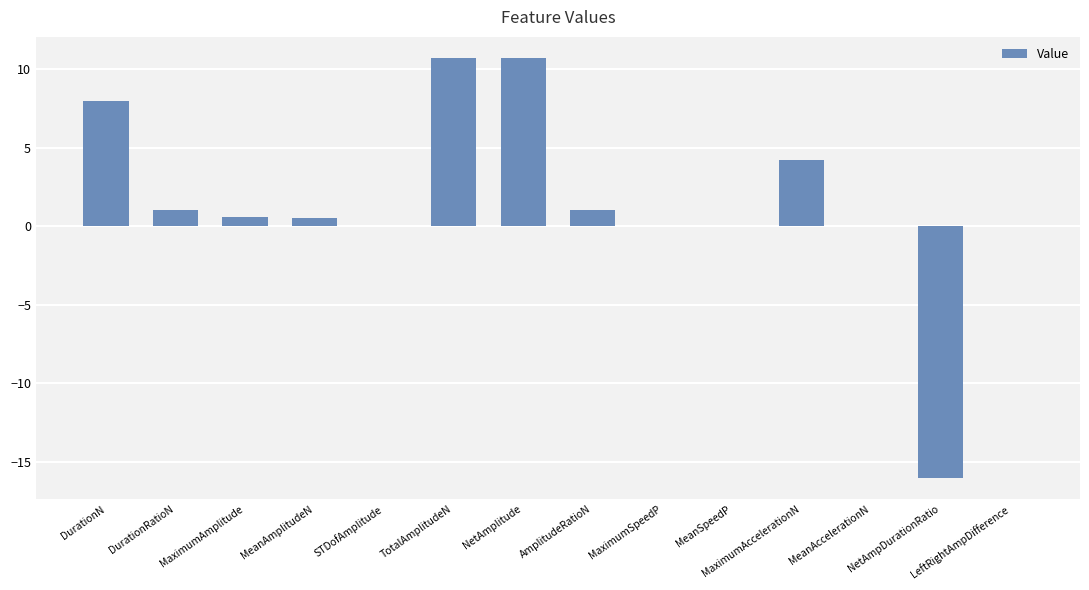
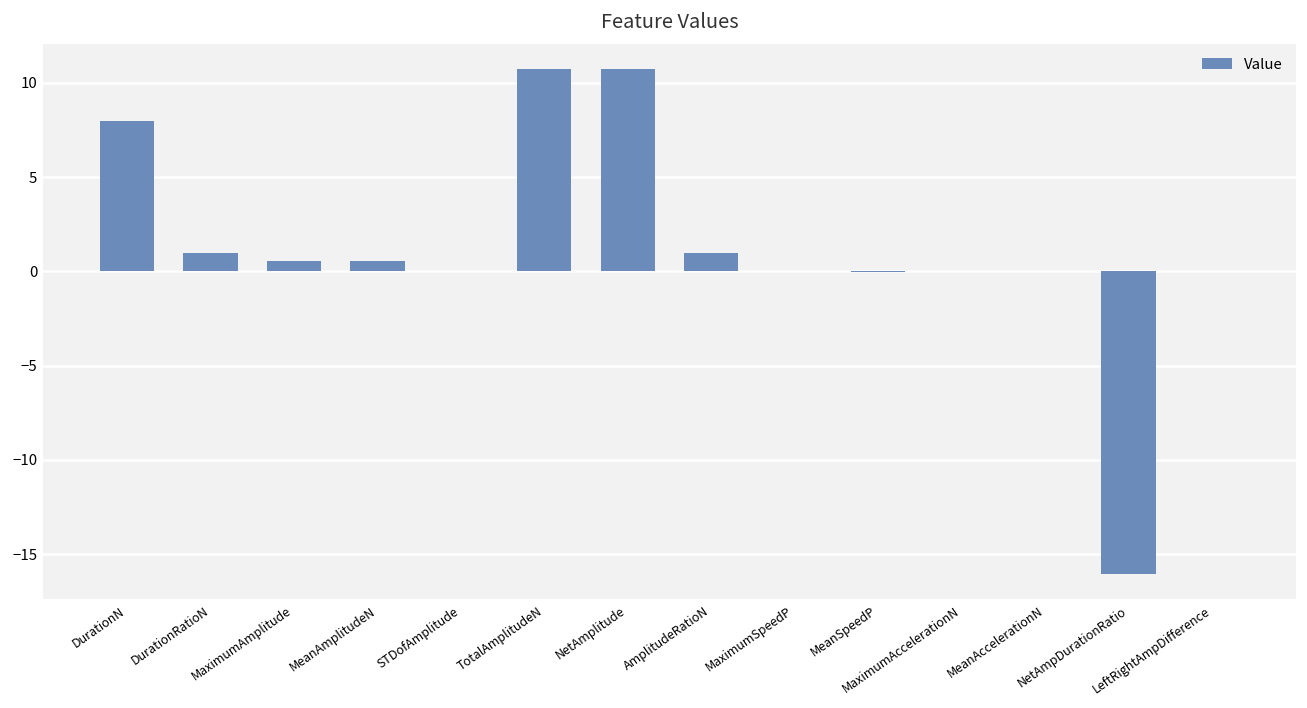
MaximumAccelerationN: 4.2 -> 0.0
